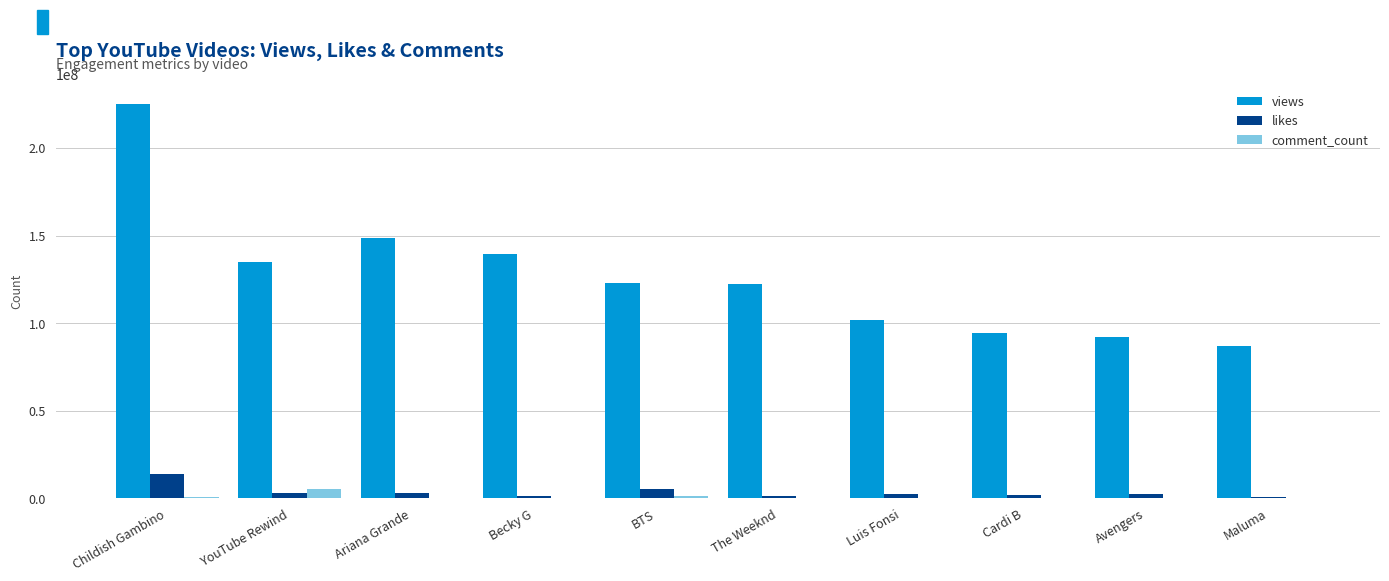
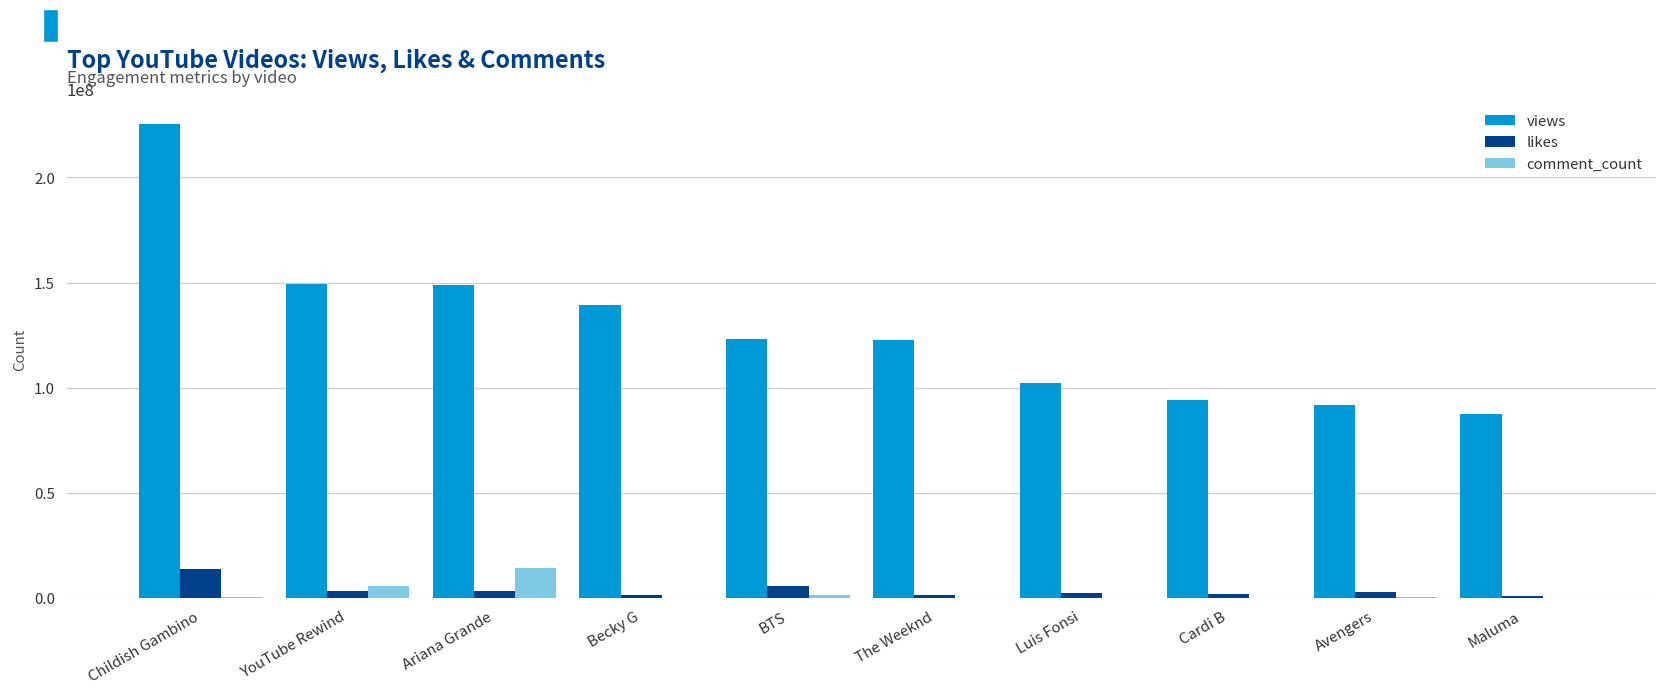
views, YouTube Rewind: 135000000 -> 149000000
comment_count, Ariana Grande: 0 -> 14000000
